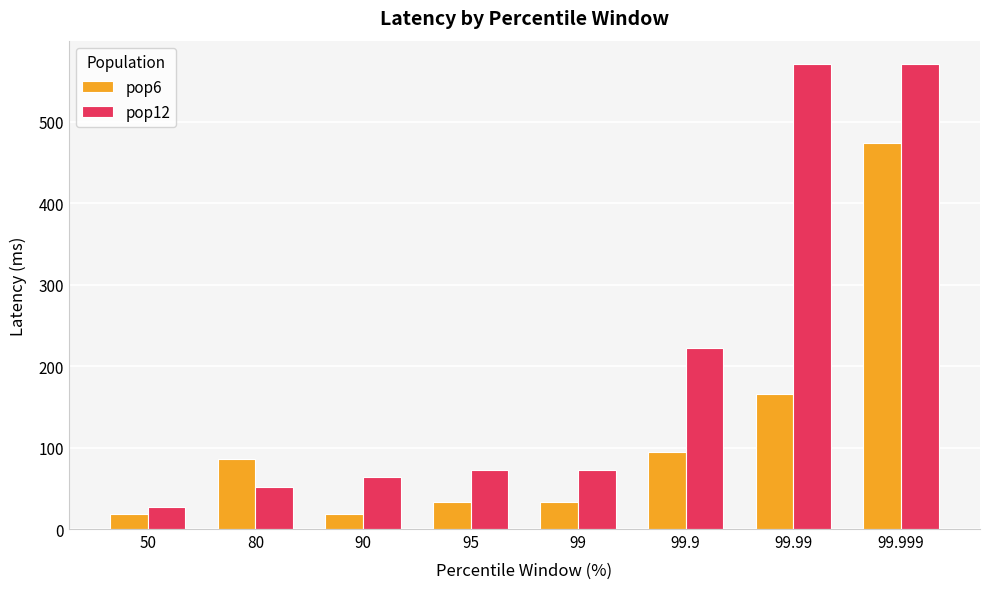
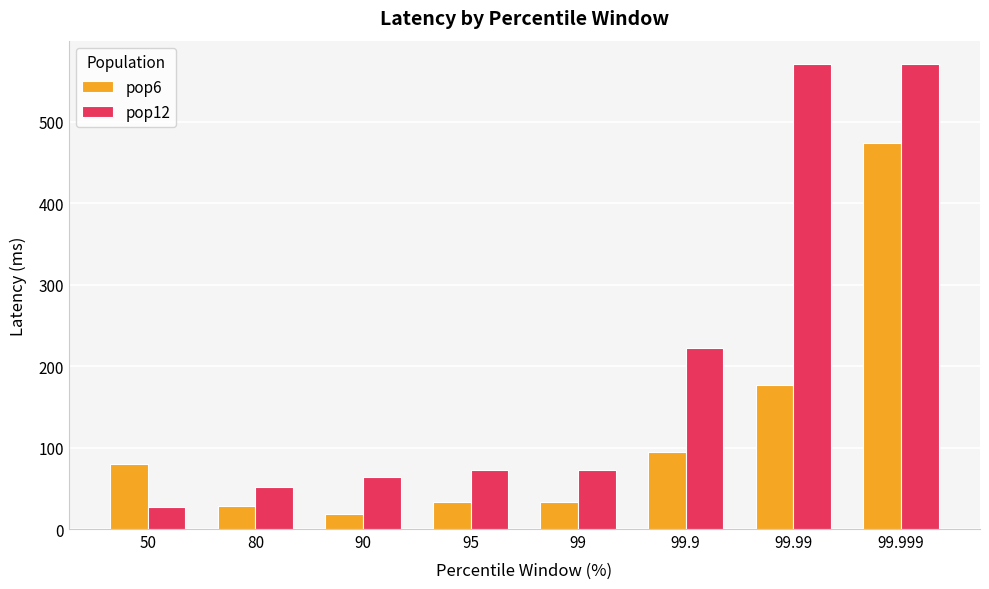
pop6, 50: 20 -> 80
pop6, 80: 90 -> 30
pop6, 99.99: 170 -> 180
